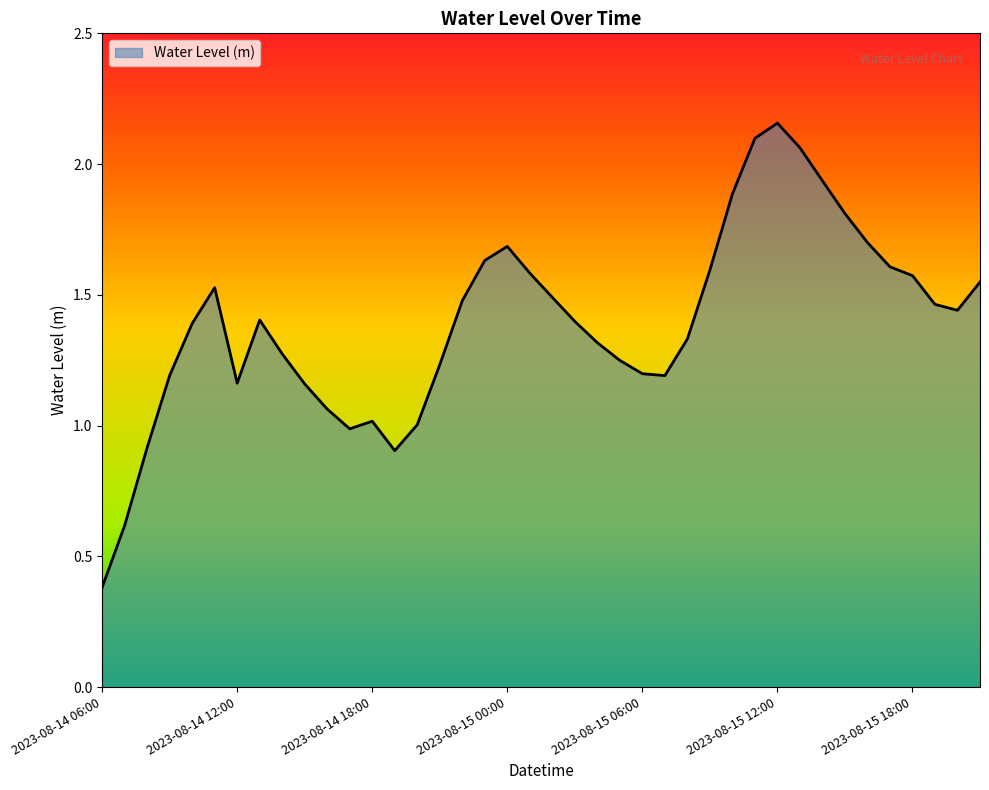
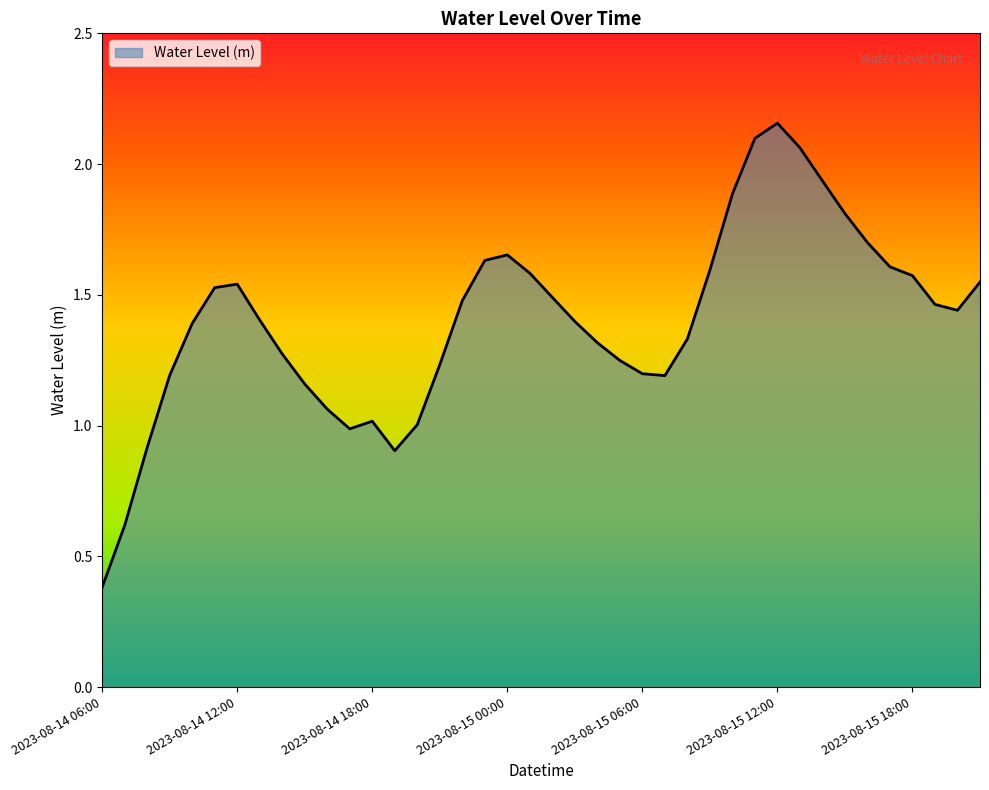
2023-08-14 12:00: 1.16 -> 1.54
2023-08-15 00:00: 1.69 -> 1.65
